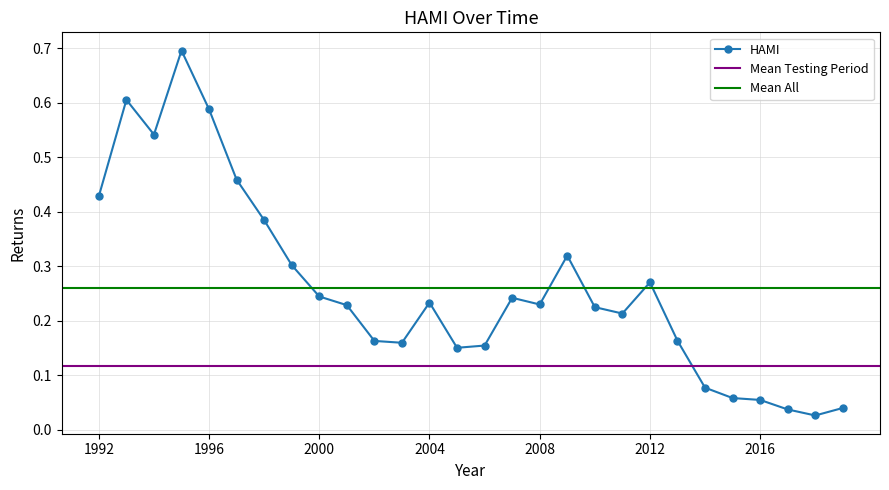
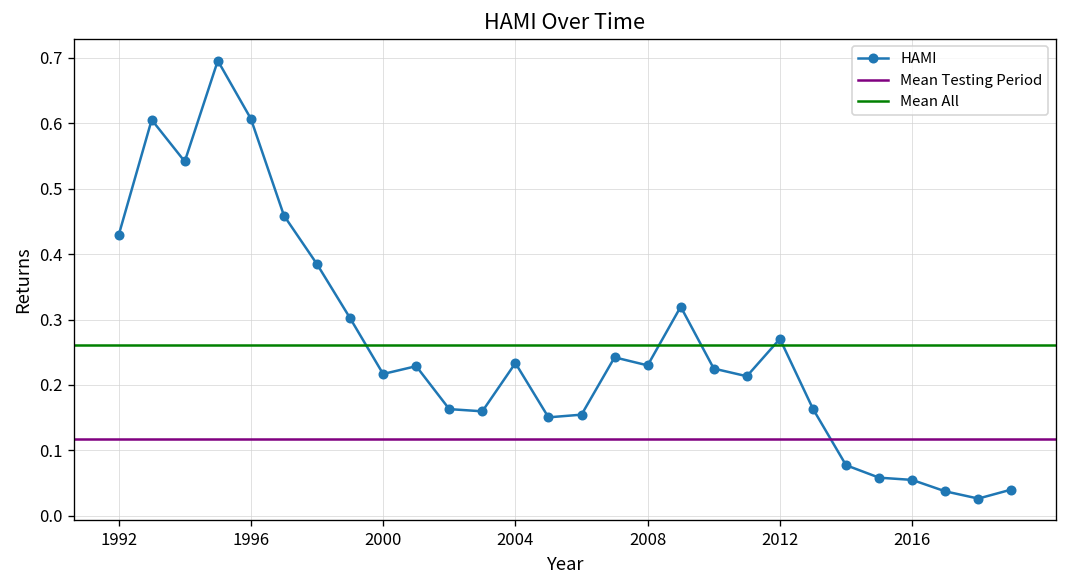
1996: 0.59 -> 0.61
2000: 0.24 -> 0.22
